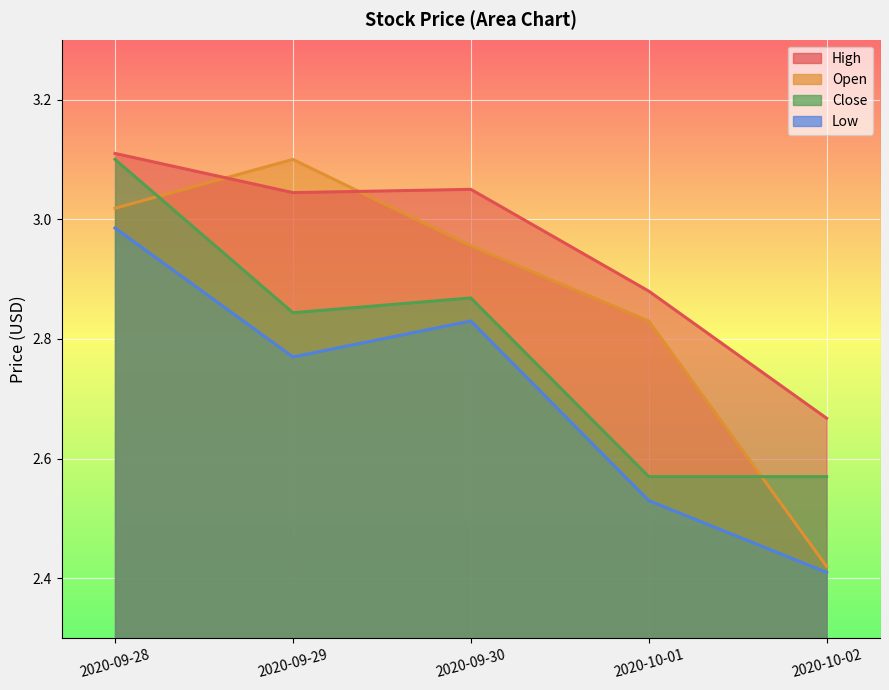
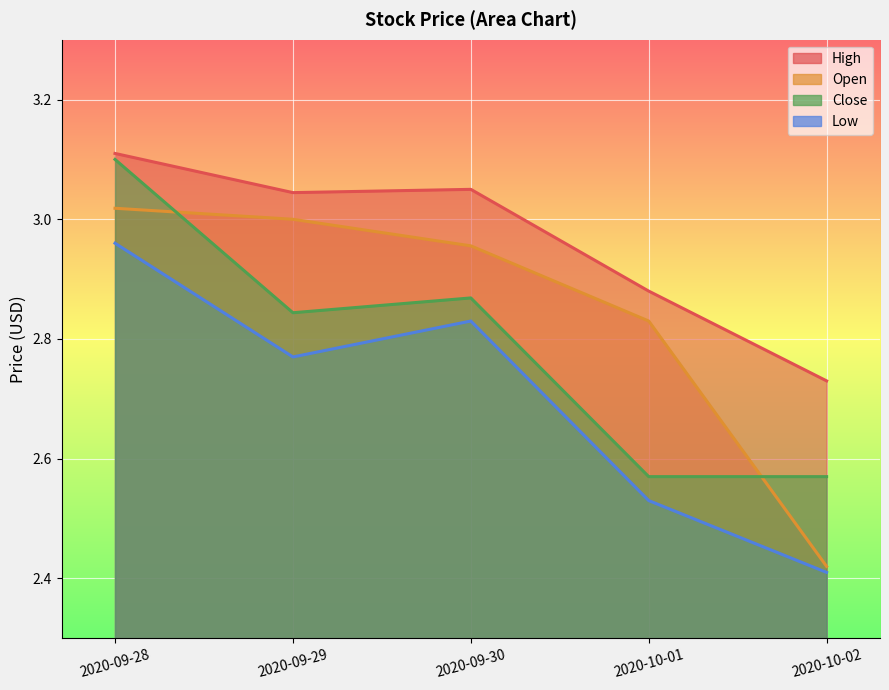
Low, 2020-09-28: 2.99 -> 2.96
Open, 2020-09-29: 3.1 -> 3.0
High, 2020-10-02: 2.67 -> 2.73
